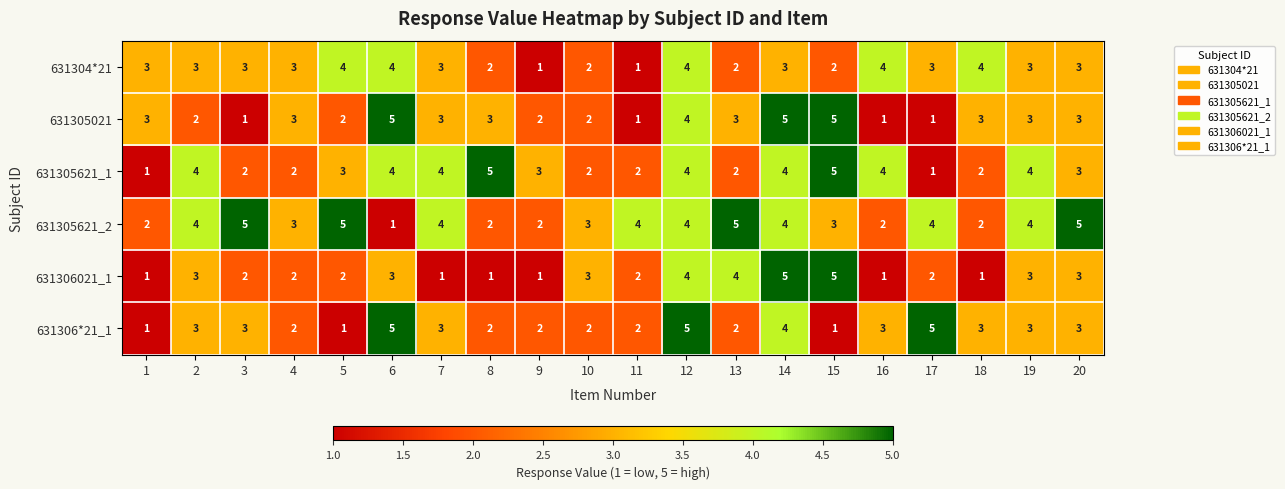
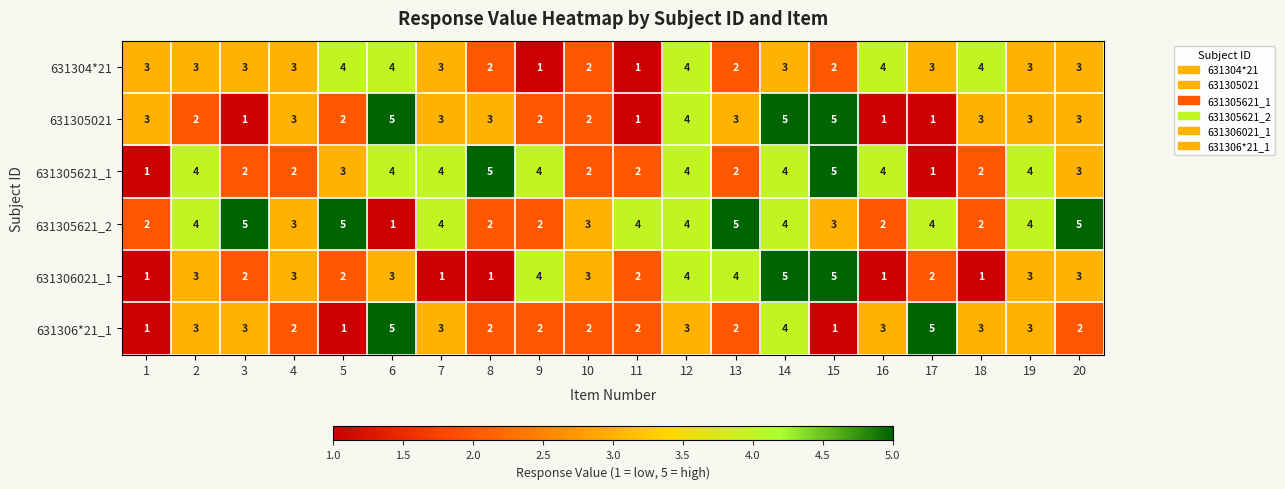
631305621_1, 9: 3 -> 4
631306021_1, 4: 2 -> 3
631306021_1, 9: 1 -> 4
631306*21_1, 12: 5 -> 3
631306*21_1, 20: 3 -> 2
